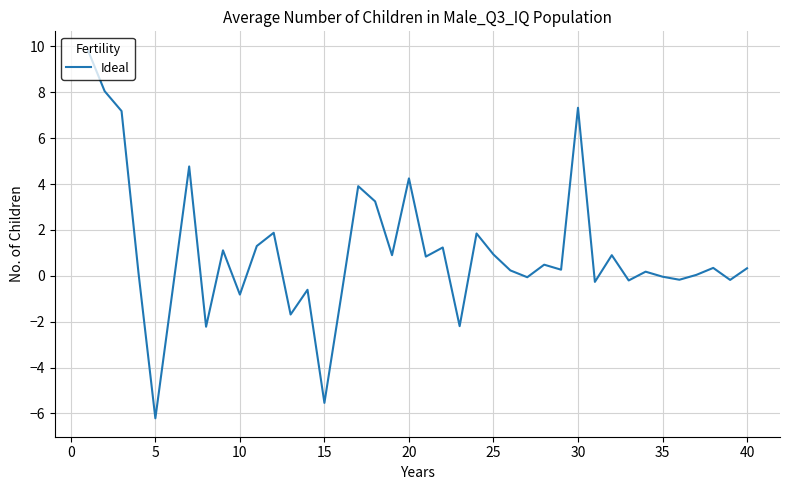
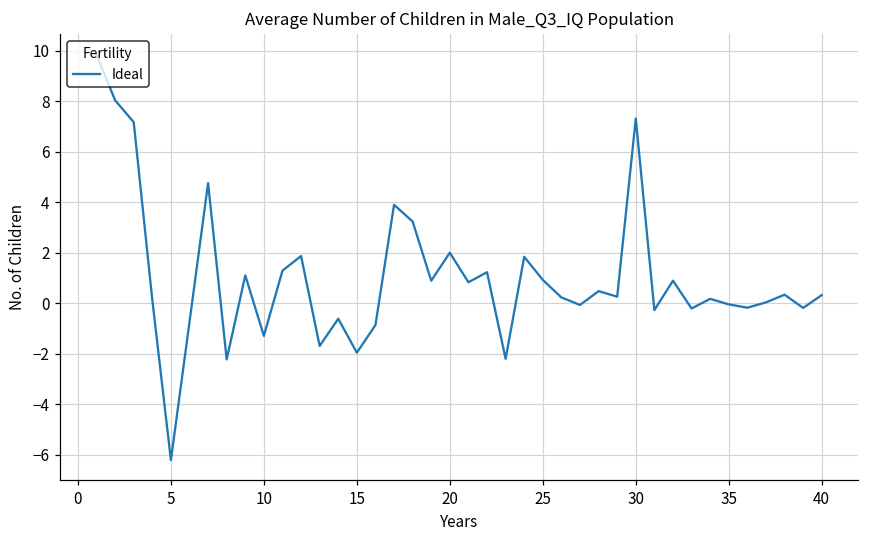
10: -0.8 -> -1.3
15: -5.5 -> -2.0
20: 4.2 -> 2.0
